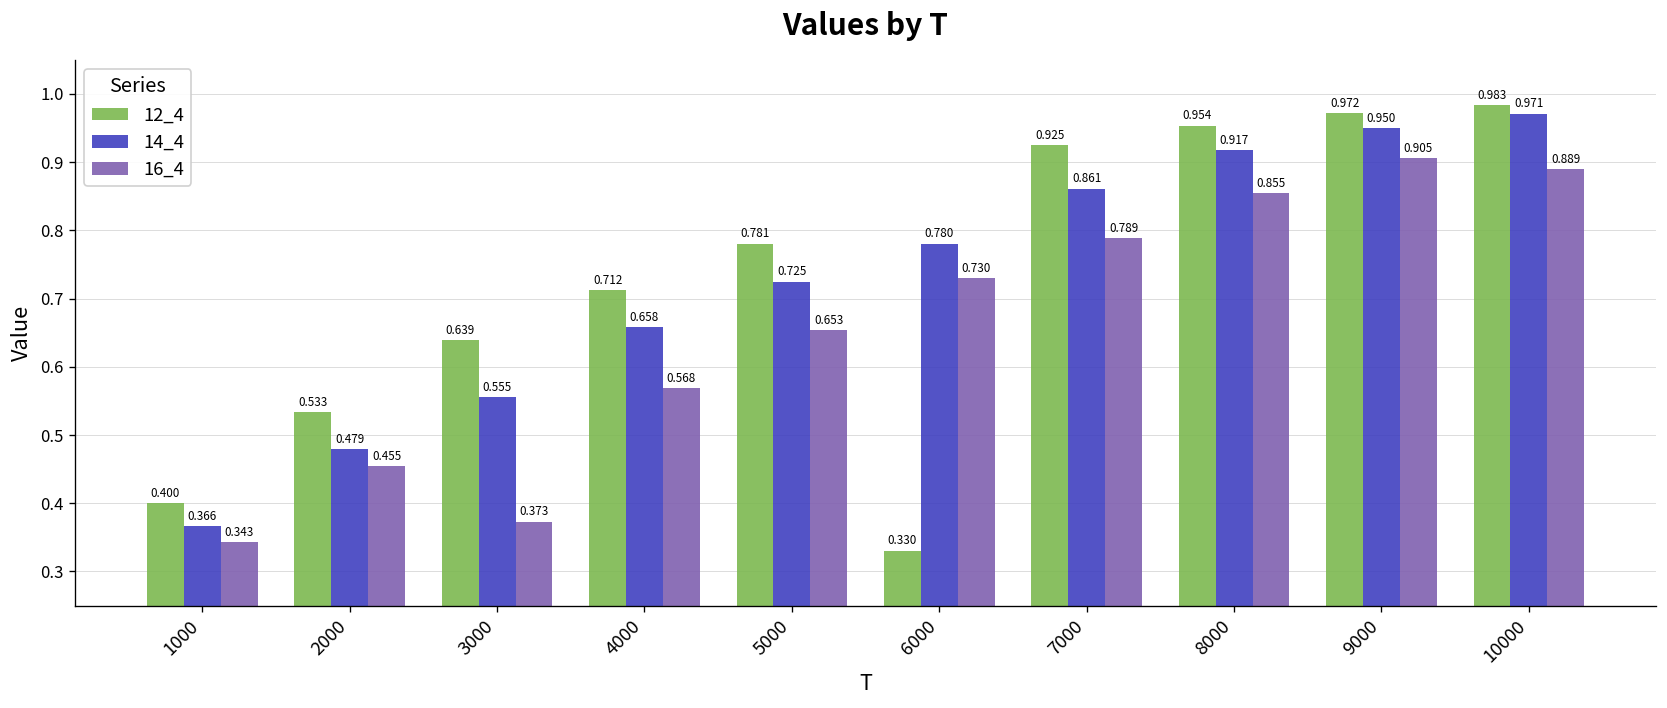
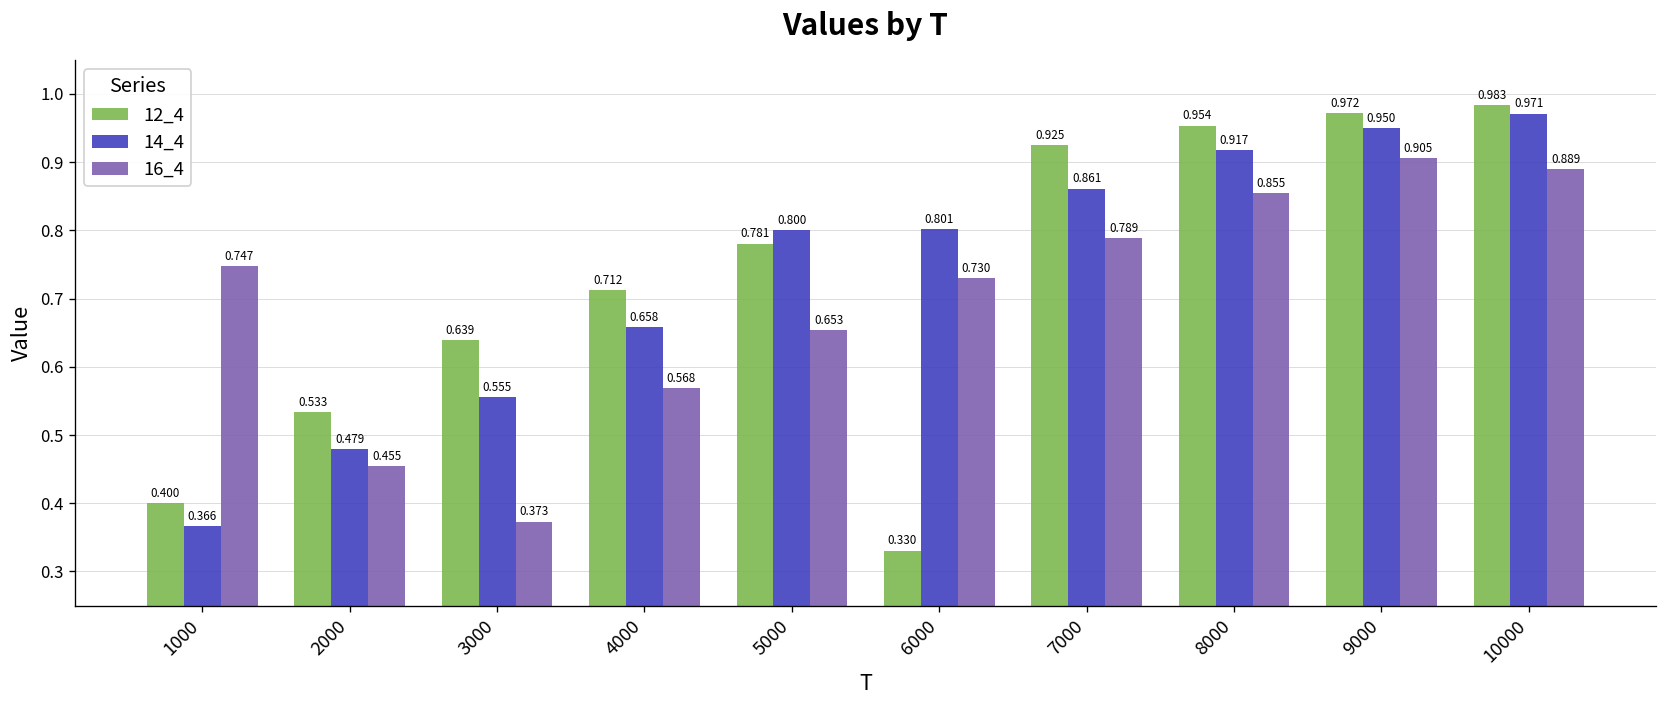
16_4, 1000: 0.343 -> 0.747
14_4, 5000: 0.725 -> 0.800
14_4, 6000: 0.780 -> 0.801
